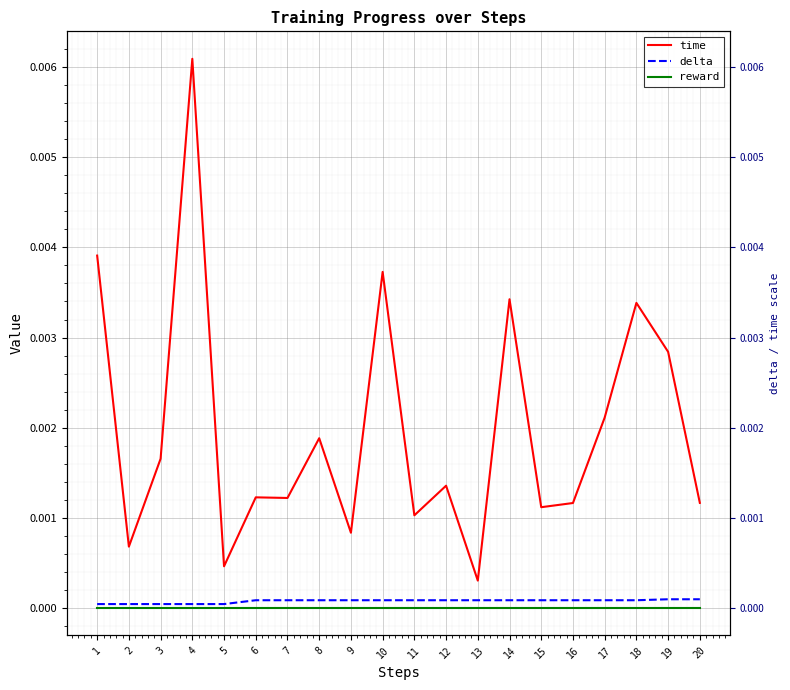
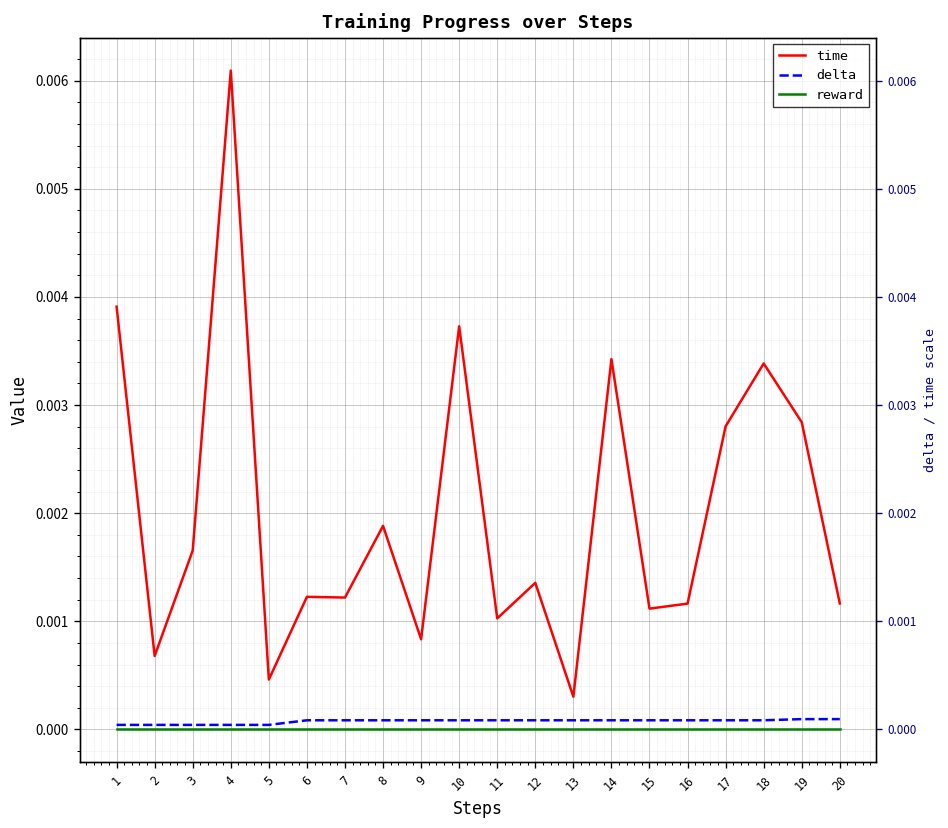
time, 17: 0.0021 -> 0.0028
